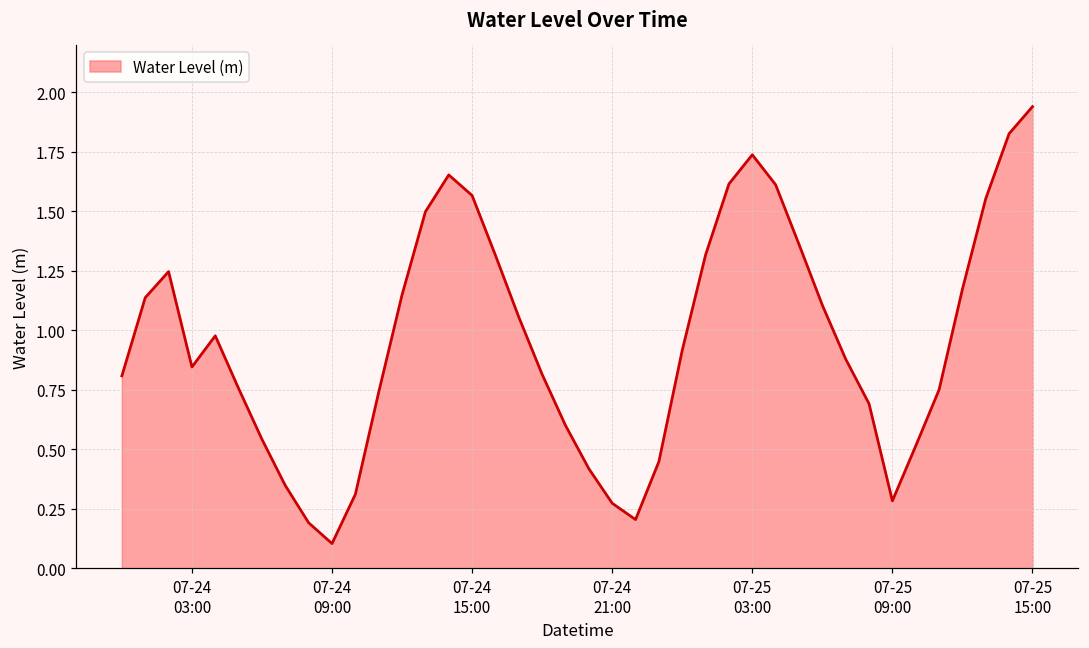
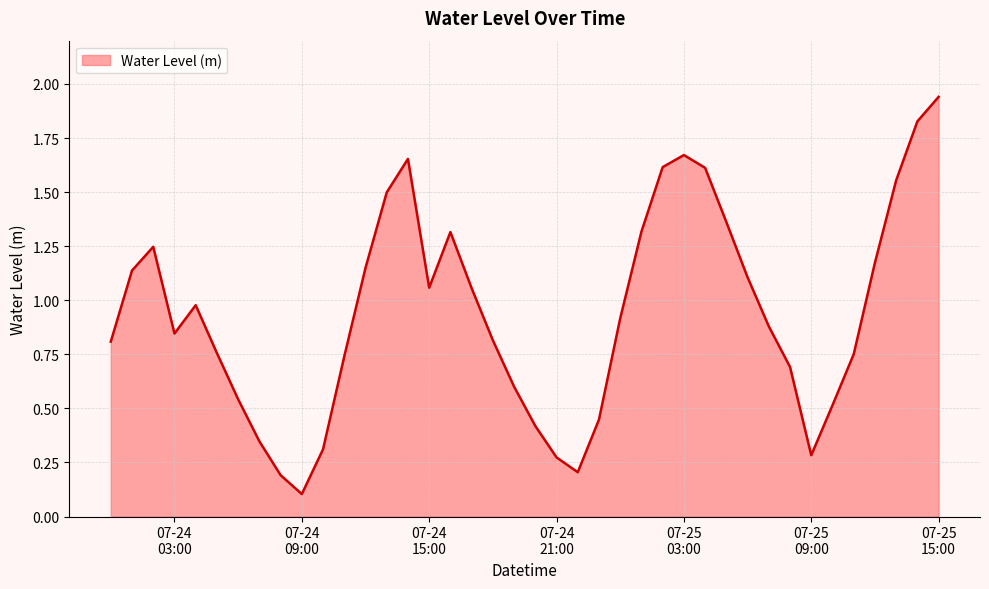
07-24 15:00: 1.57 -> 1.06
07-25 03:00: 1.74 -> 1.67
